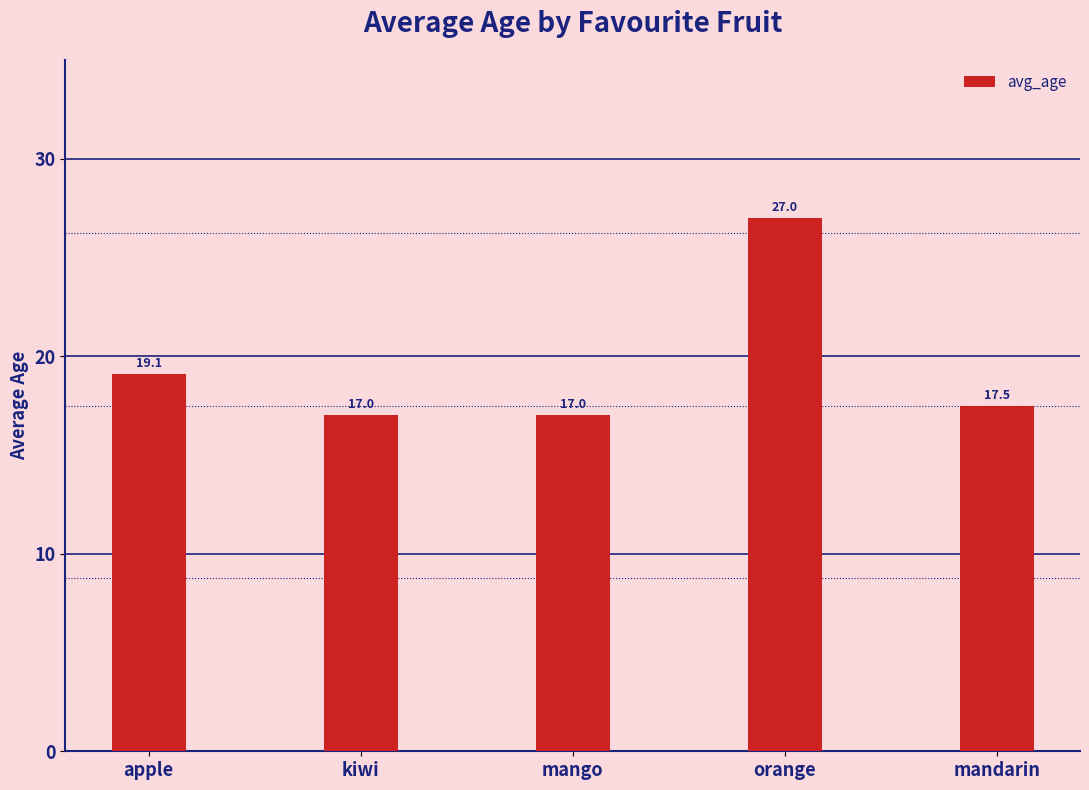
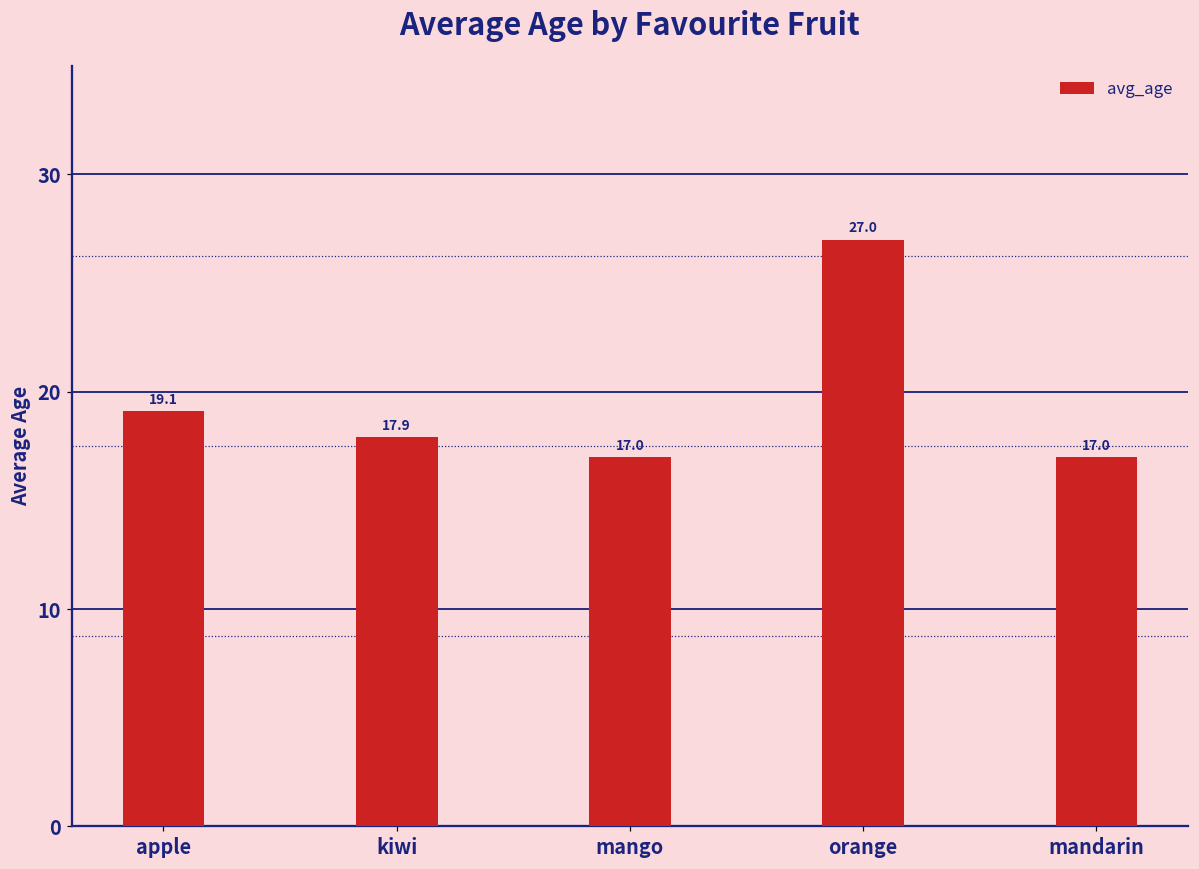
kiwi: 17.0 -> 17.9
mandarin: 17.5 -> 17.0
